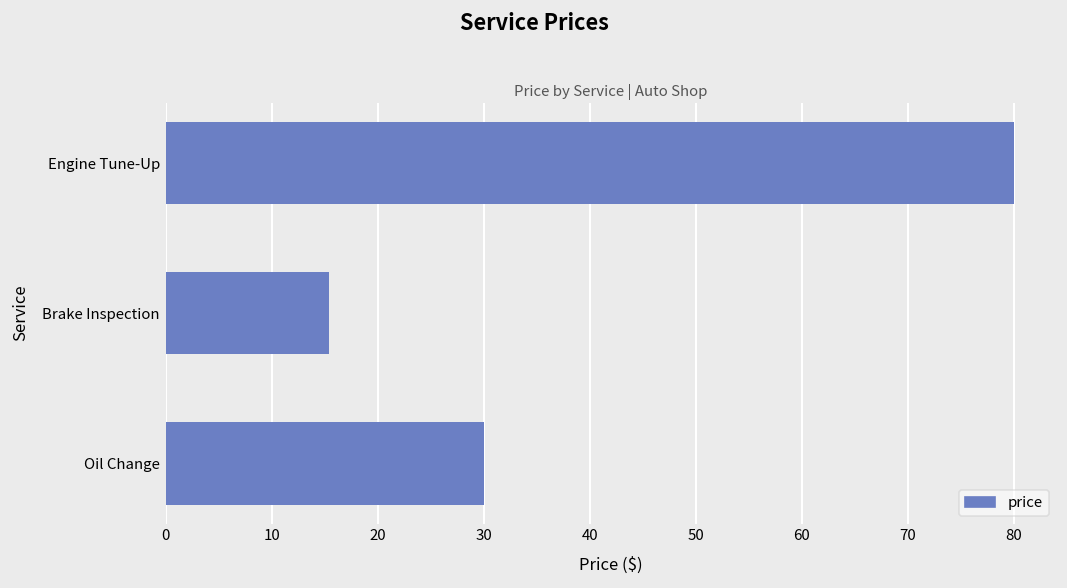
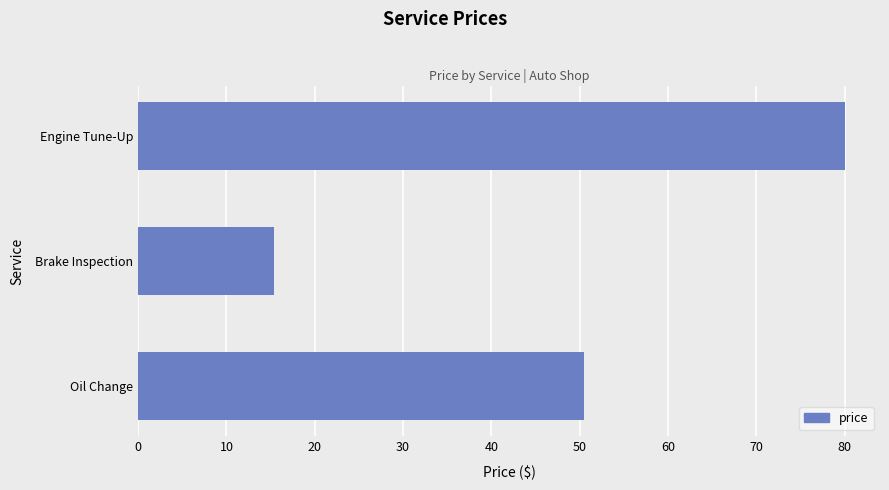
Oil Change: 30 -> 50
